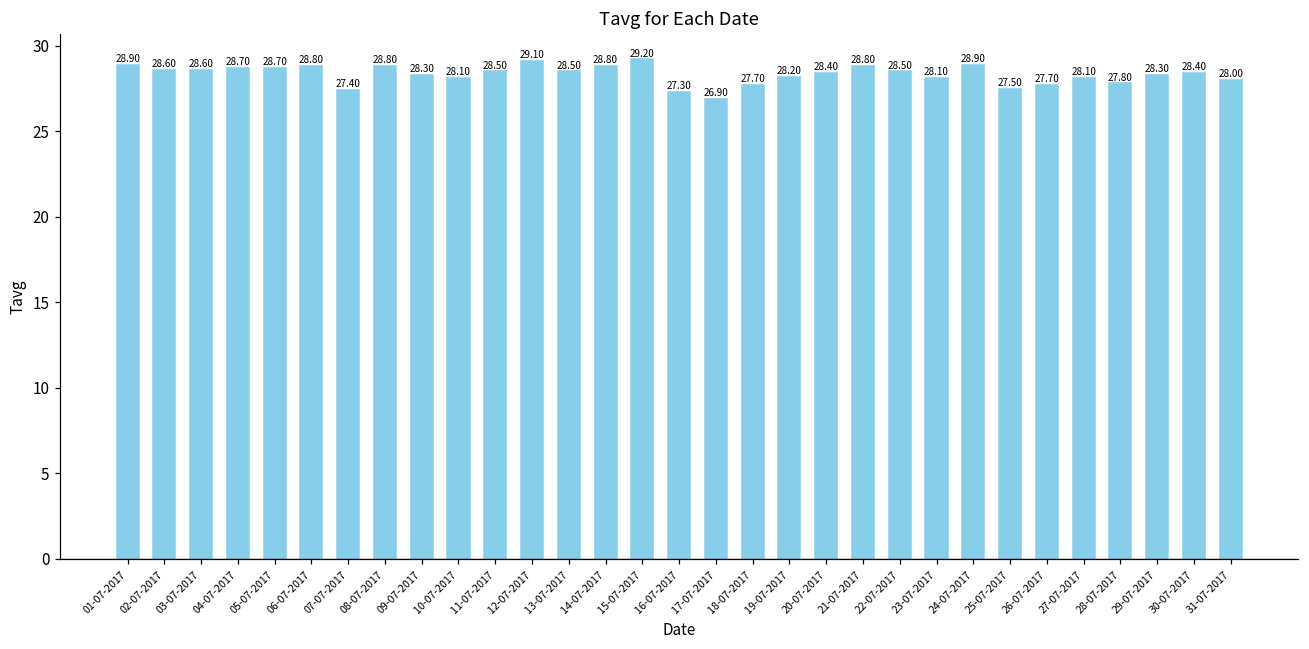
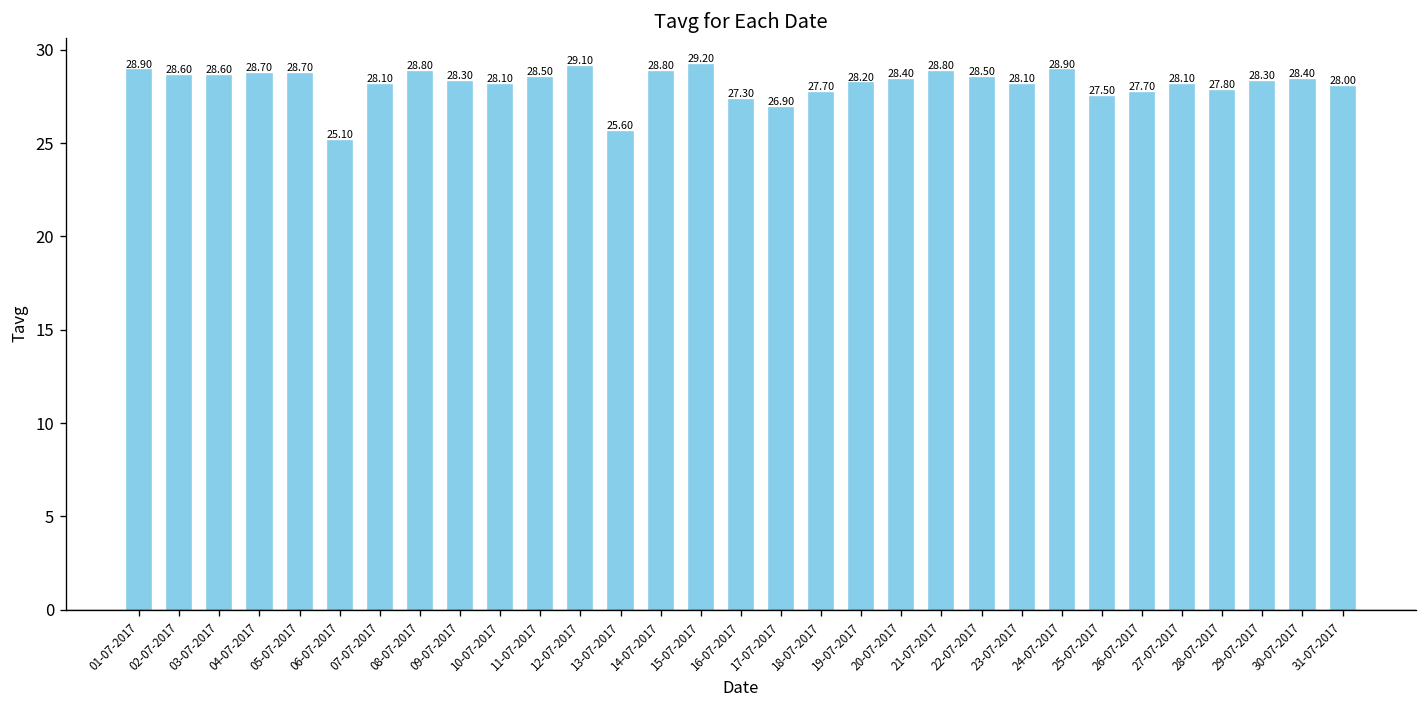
06-07-2017: 28.80 -> 25.10
07-07-2017: 27.40 -> 28.10
13-07-2017: 28.50 -> 25.60
